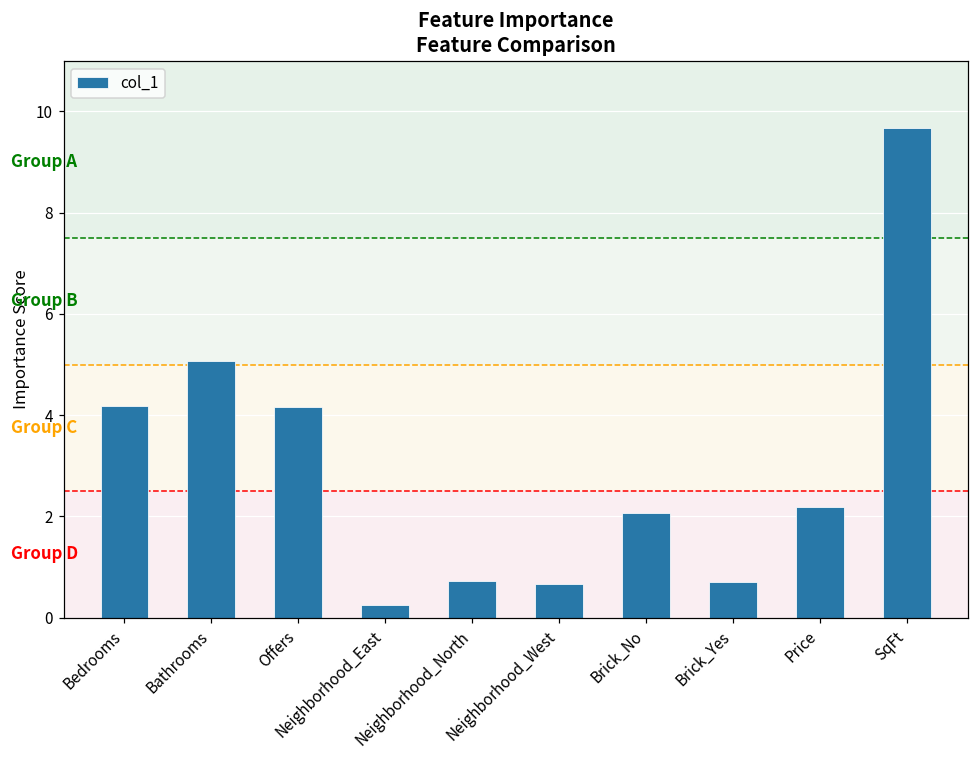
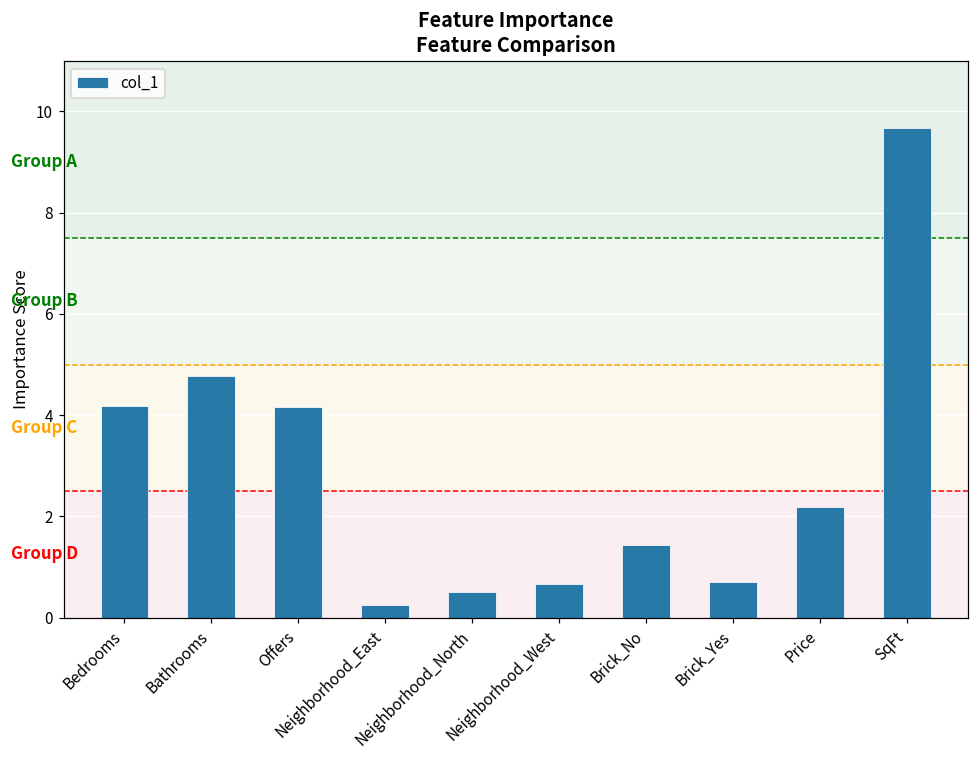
Bathrooms: 5.1 -> 4.8
Neighborhood_North: 0.7 -> 0.5
Brick_No: 2.1 -> 1.4
